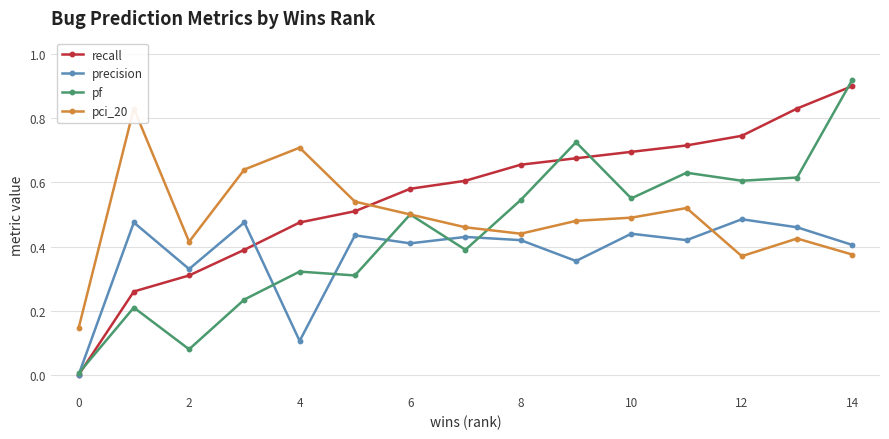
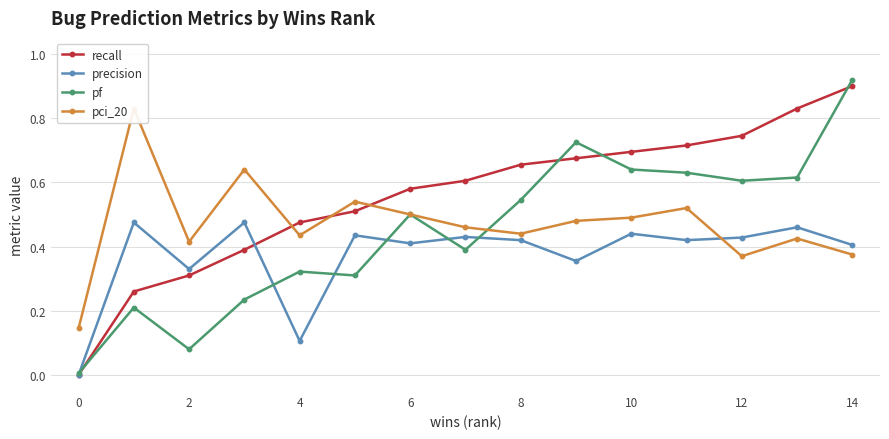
pci_20, 4: 0.71 -> 0.44
pf, 10: 0.55 -> 0.64
precision, 12: 0.49 -> 0.43
